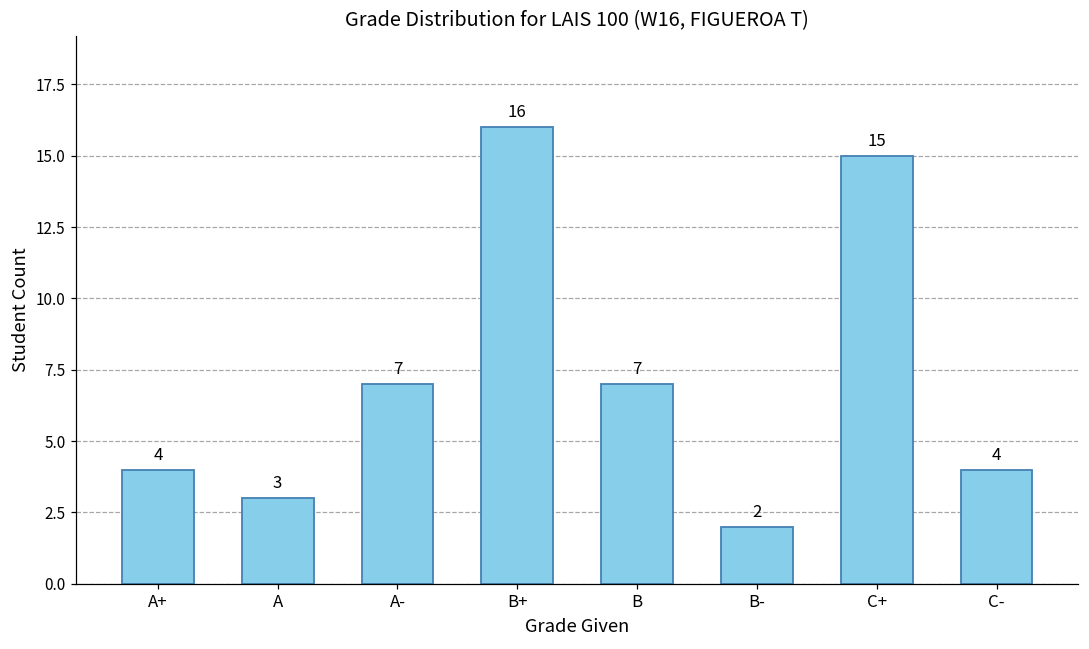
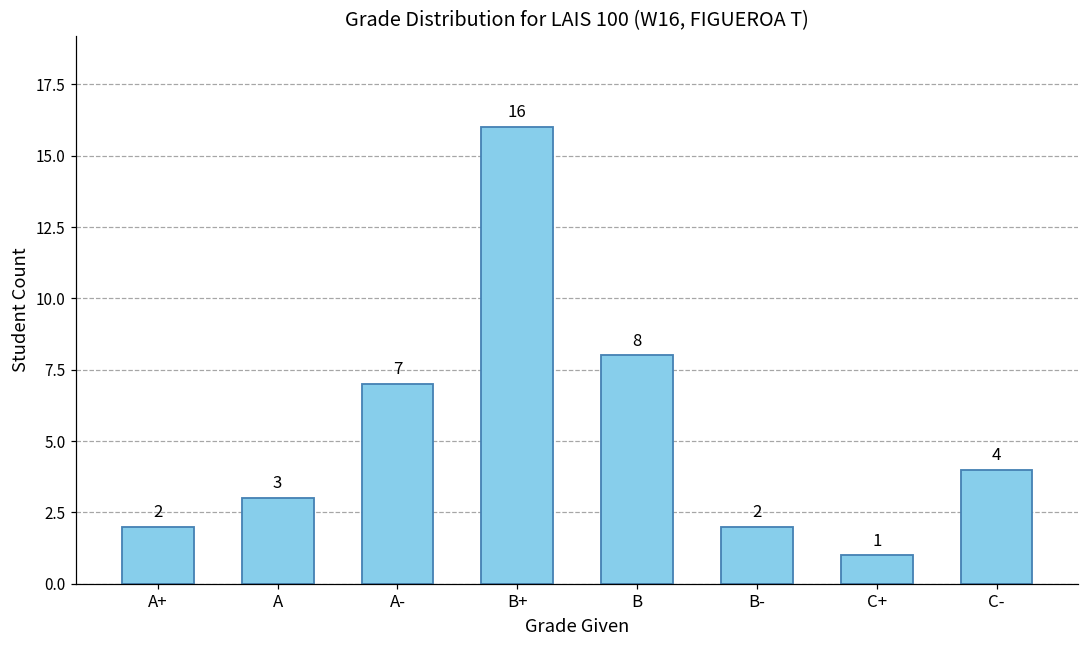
A+: 4 -> 2
B: 7 -> 8
C+: 15 -> 1
